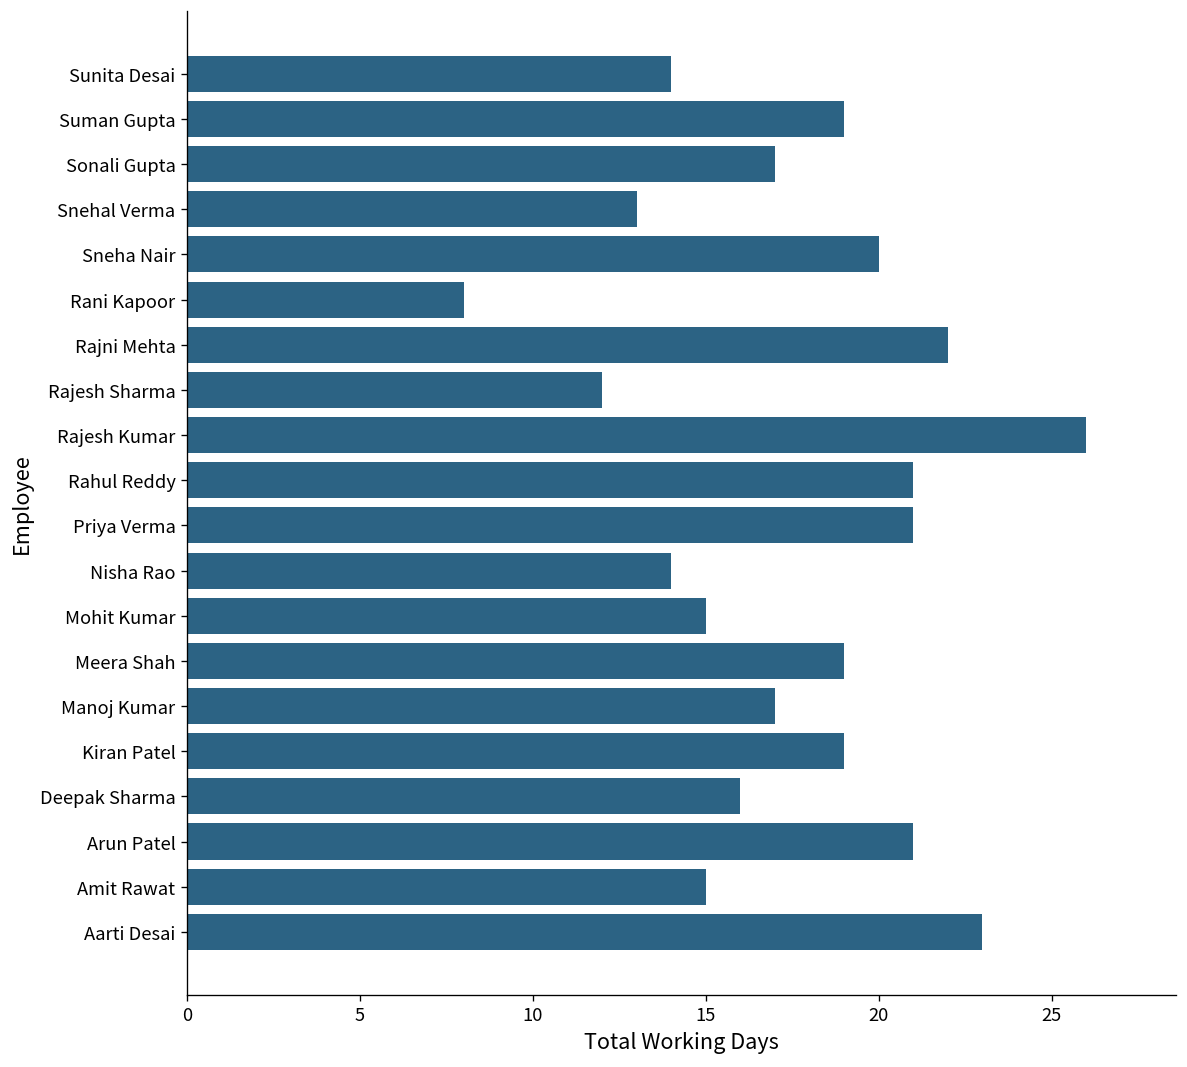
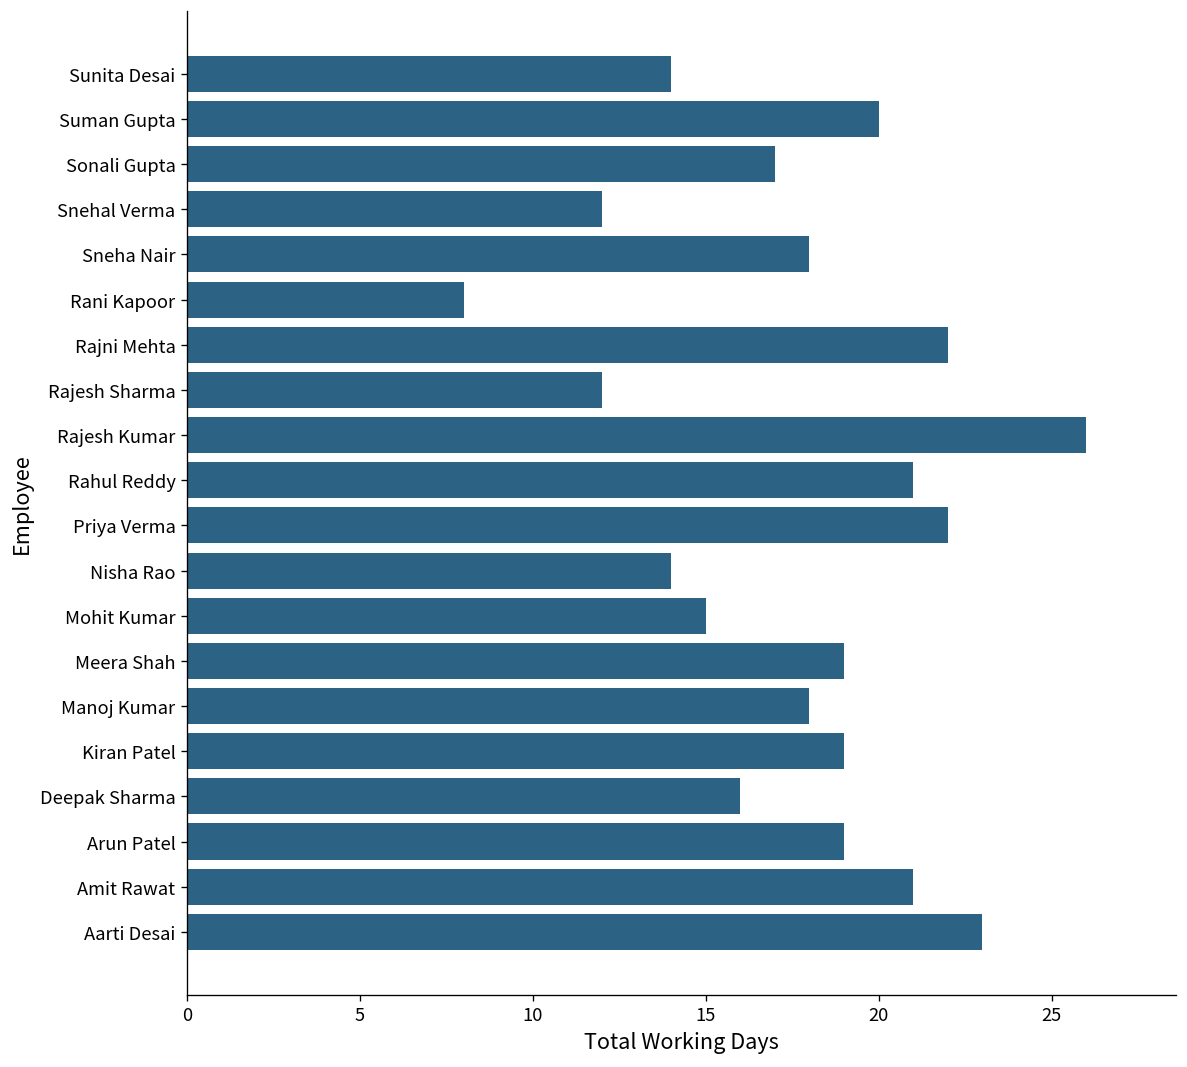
Suman Gupta: 19 -> 20
Snehal Verma: 13 -> 12
Sneha Nair: 20 -> 18
Priya Verma: 21 -> 22
Manoj Kumar: 17 -> 18
Arun Patel: 21 -> 19
Amit Rawat: 15 -> 21
